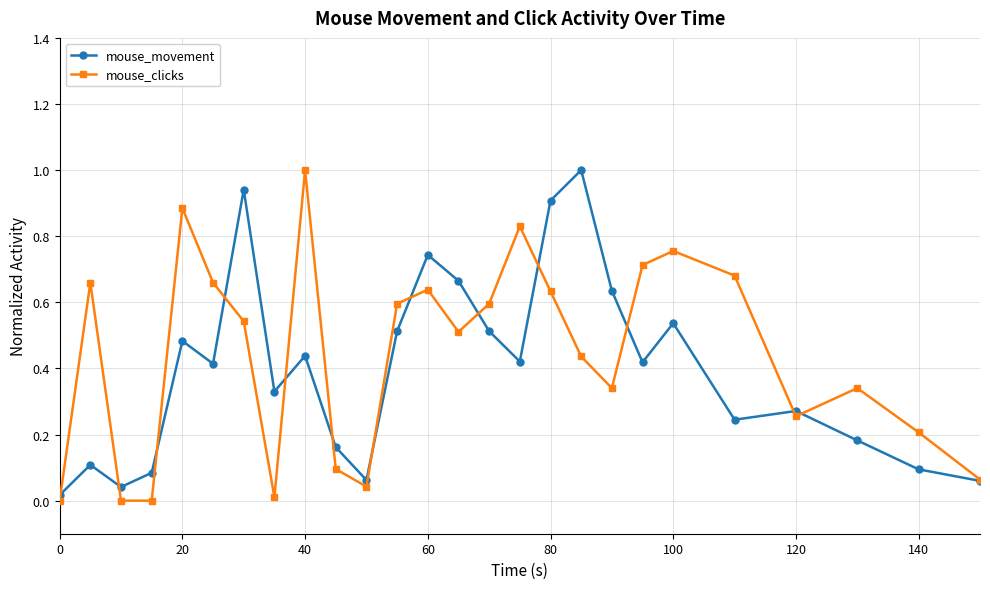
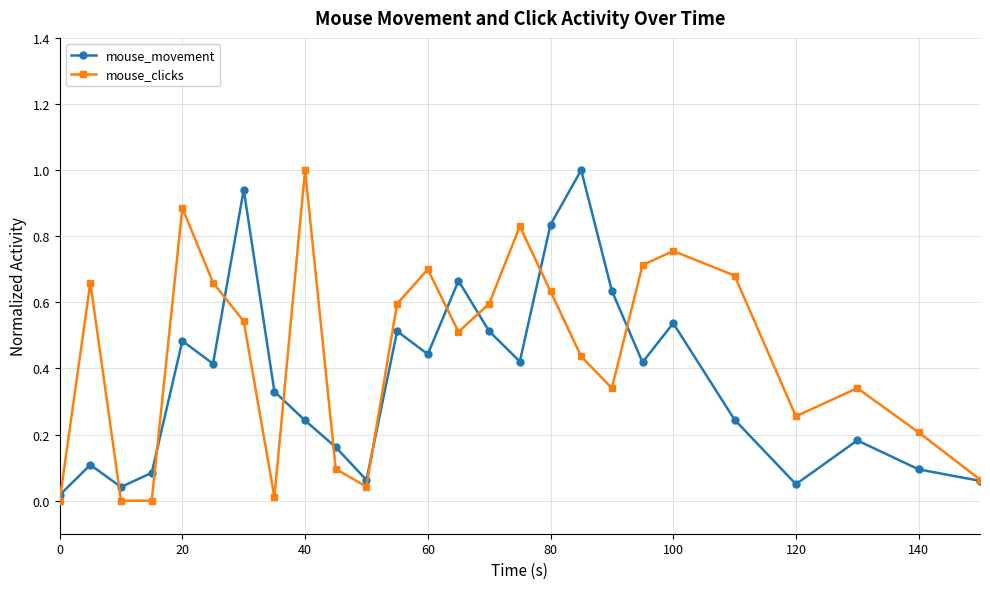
mouse_movement, 40: 0.44 -> 0.24
mouse_movement, 60: 0.74 -> 0.44
mouse_clicks, 60: 0.64 -> 0.70
mouse_movement, 80: 0.91 -> 0.83
mouse_movement, 120: 0.27 -> 0.05
